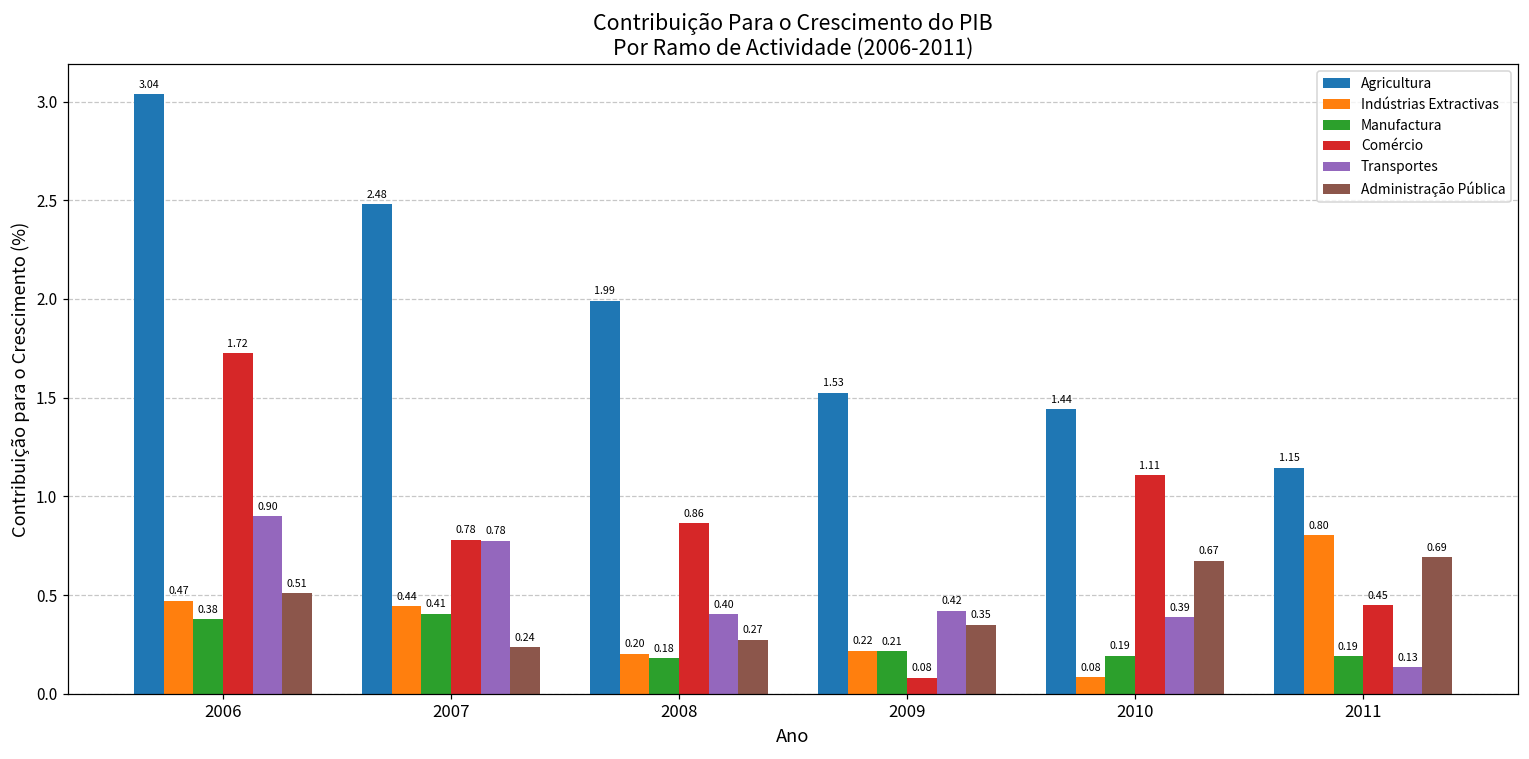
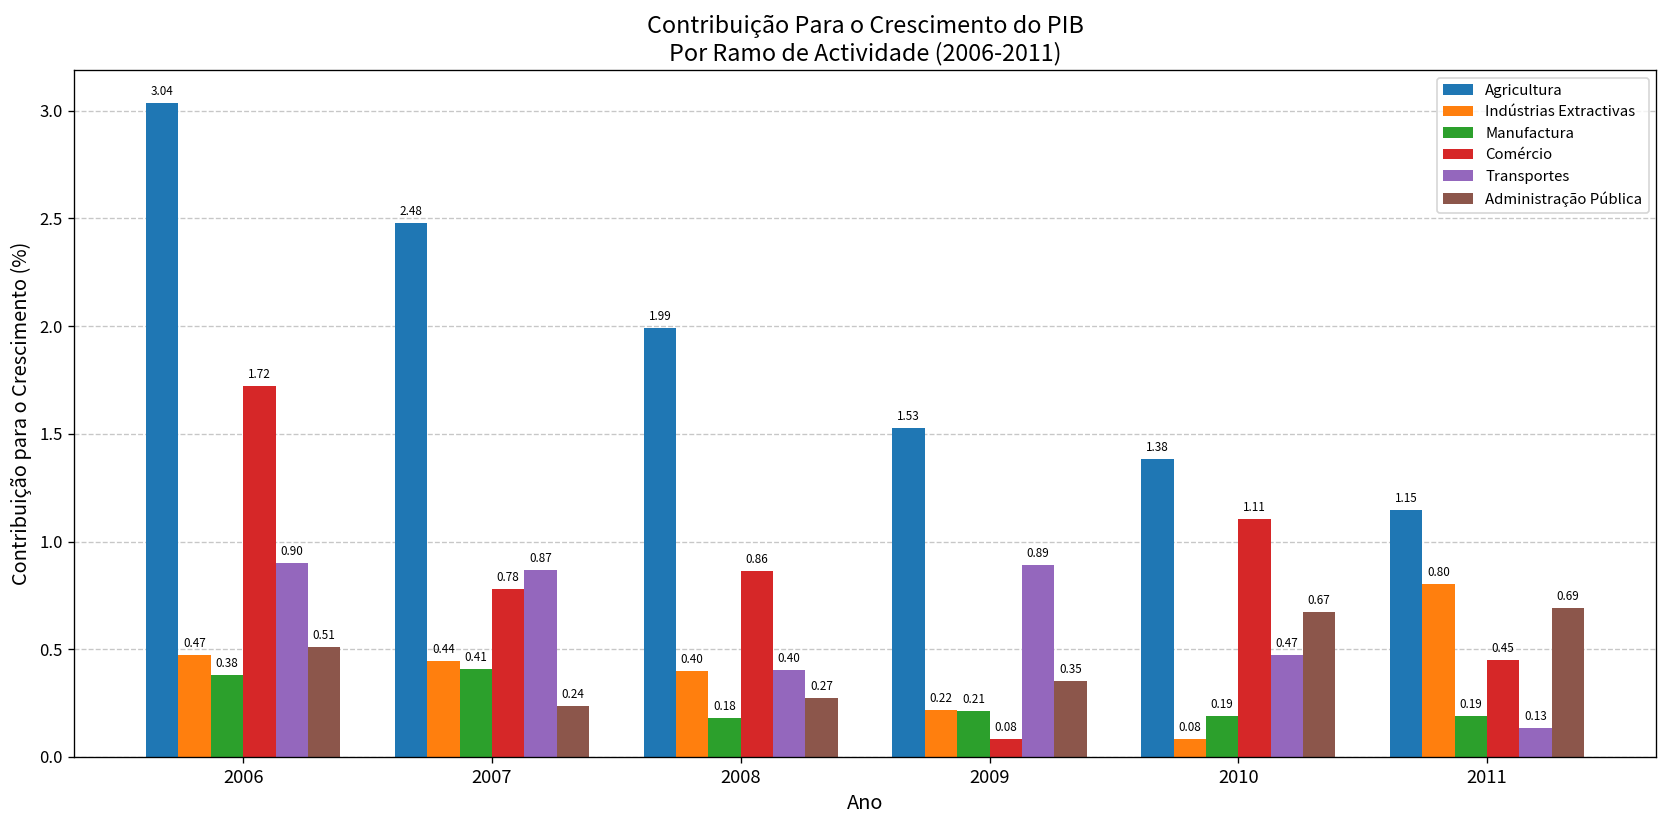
Transportes, 2007: 0.78 -> 0.87
Indústrias Extractivas, 2008: 0.20 -> 0.40
Transportes, 2009: 0.42 -> 0.89
Agricultura, 2010: 1.44 -> 1.38
Transportes, 2010: 0.39 -> 0.47
